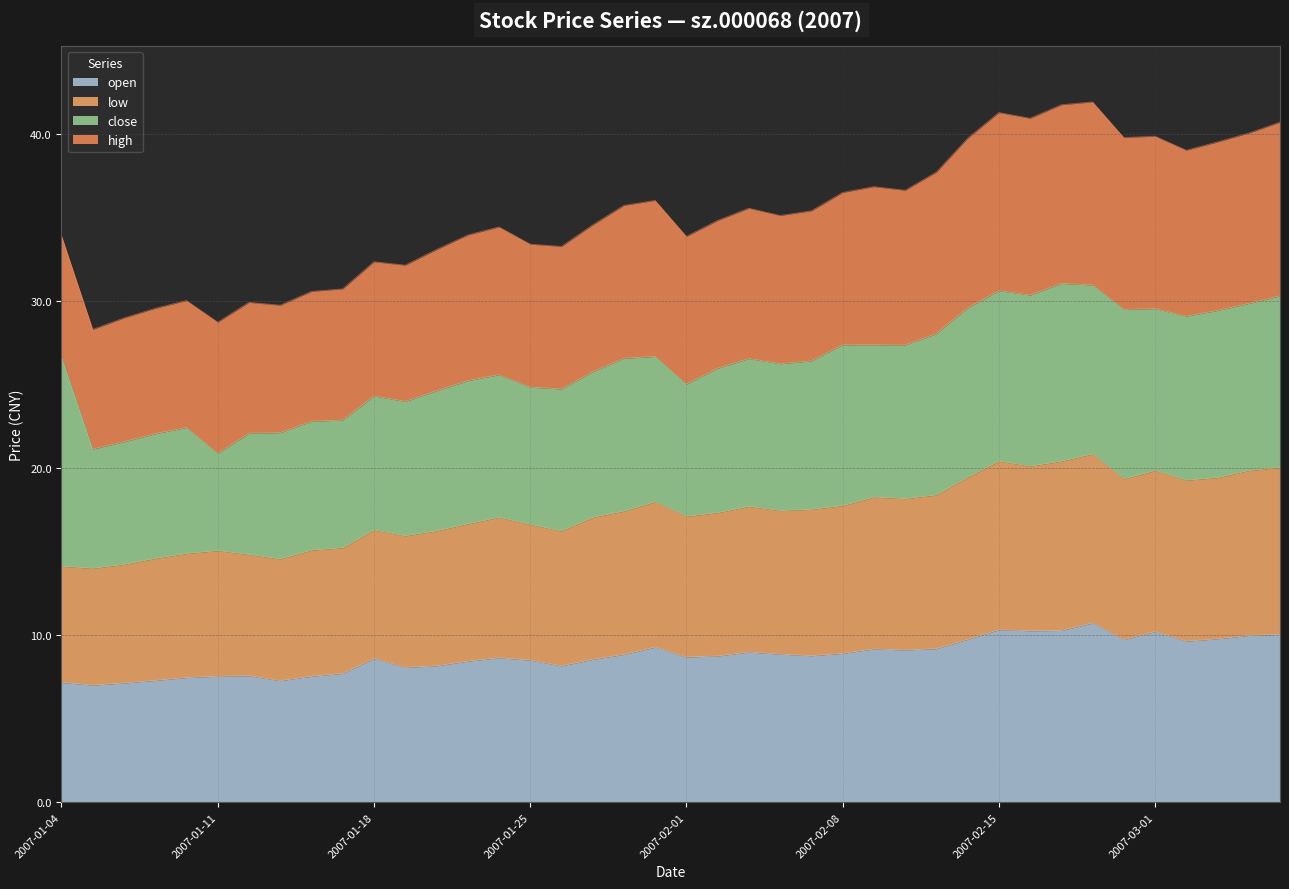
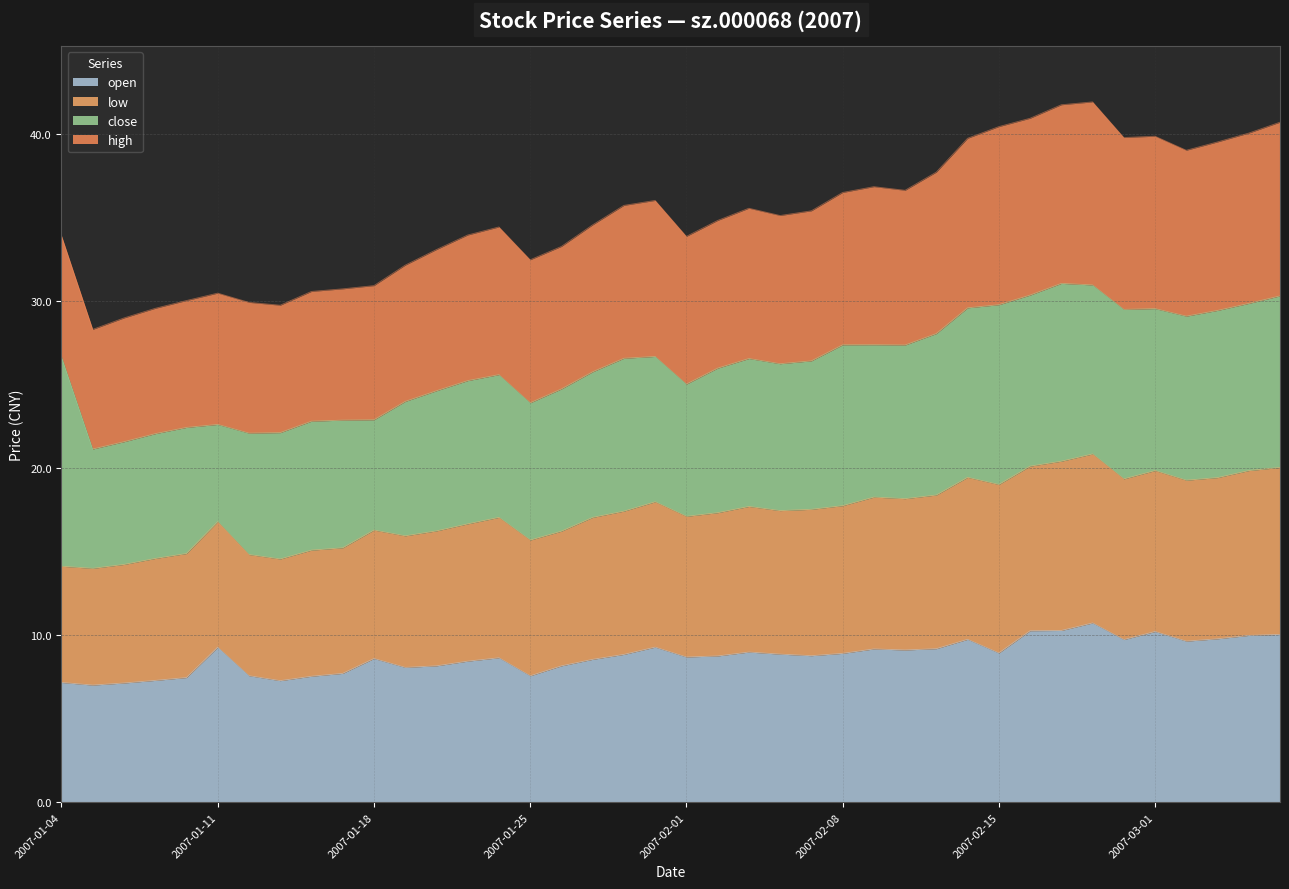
open, 2007-01-11: 7.5 -> 9.3
close, 2007-01-18: 8.0 -> 6.6
open, 2007-01-25: 8.5 -> 7.6
open, 2007-02-15: 10.3 -> 8.9
close, 2007-02-15: 10.2 -> 10.8
